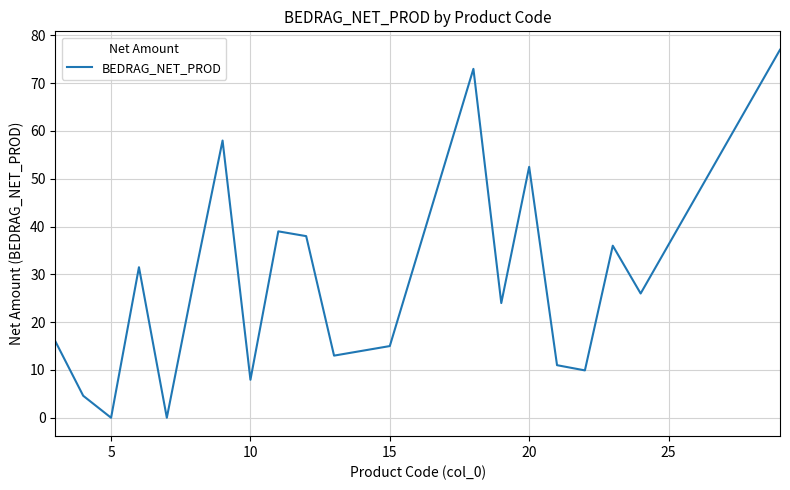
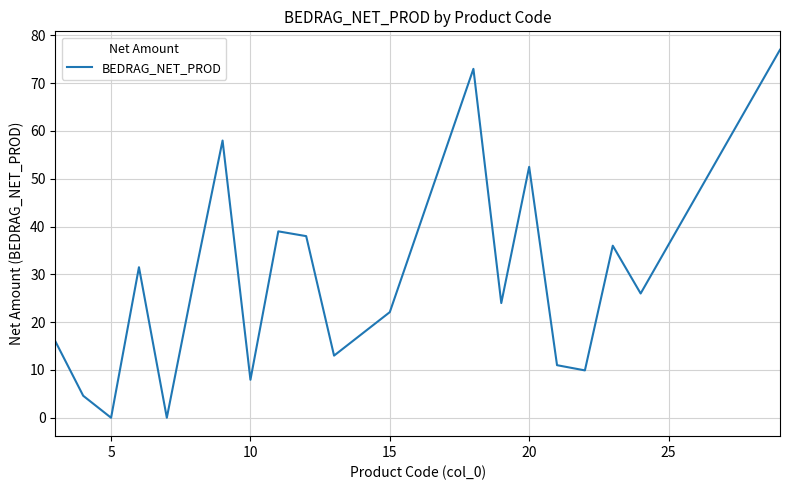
15: 15 -> 22
